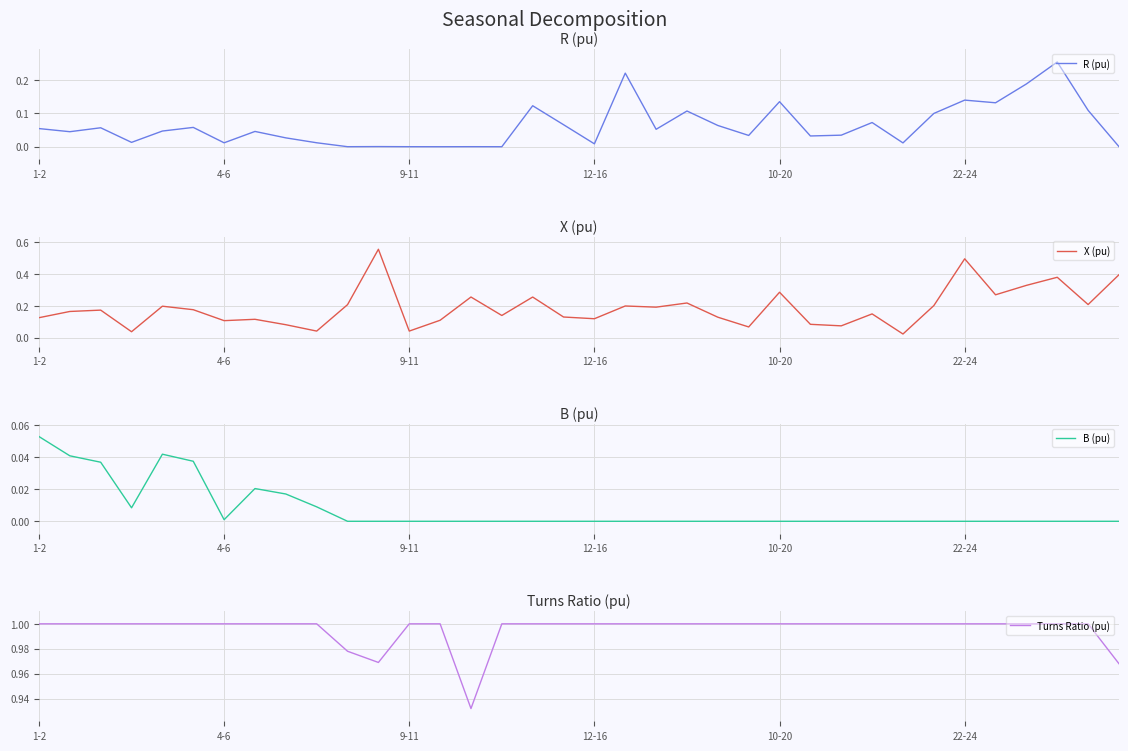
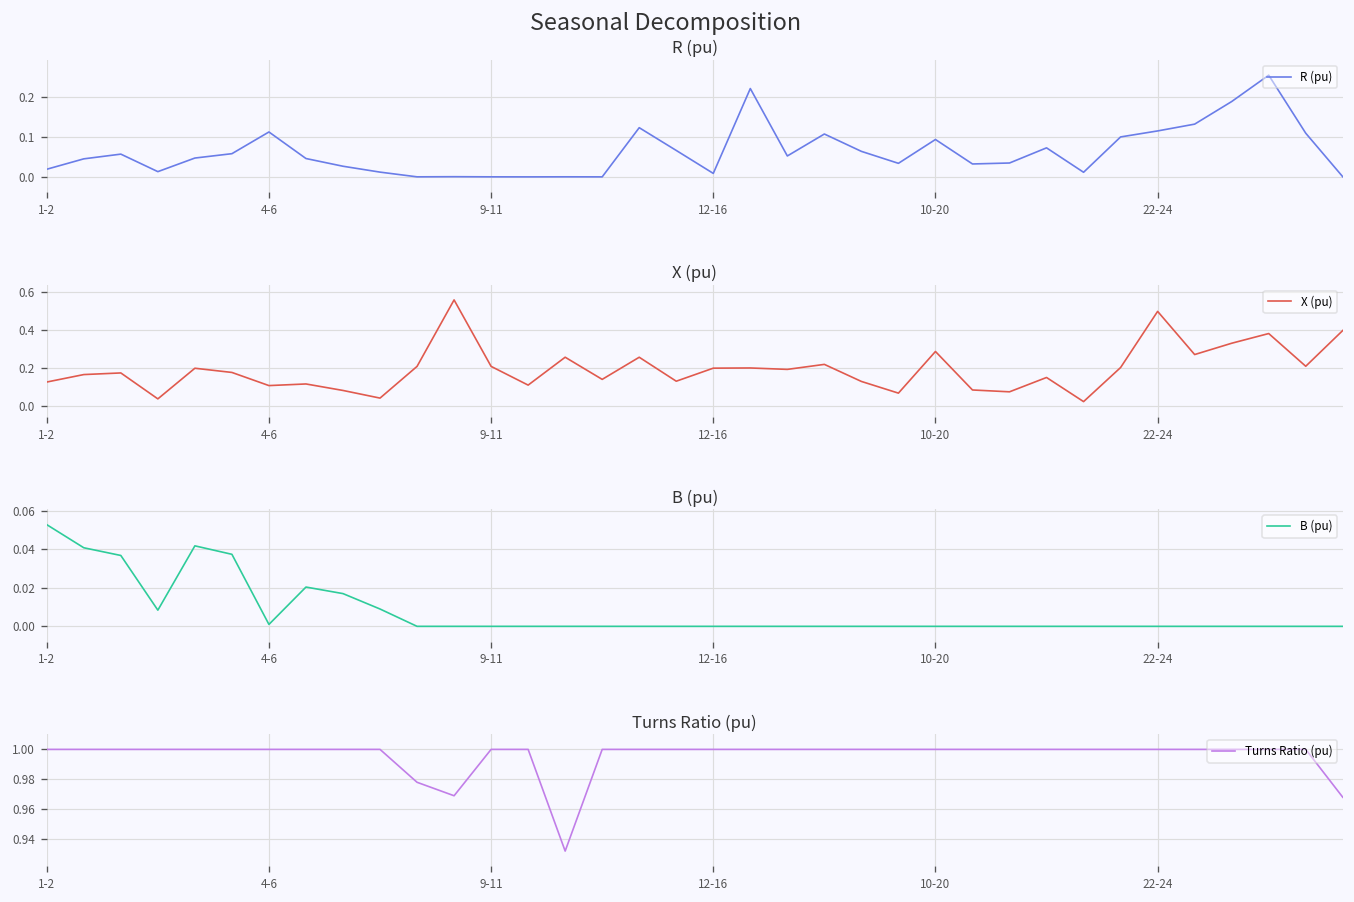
R (pu), 1-2: 0.05 -> 0.02
R (pu), 4-6: 0.01 -> 0.11
R (pu), 10-20: 0.14 -> 0.09
R (pu), 22-24: 0.14 -> 0.12
X (pu), 9-11: 0.04 -> 0.21
X (pu), 12-16: 0.12 -> 0.20
